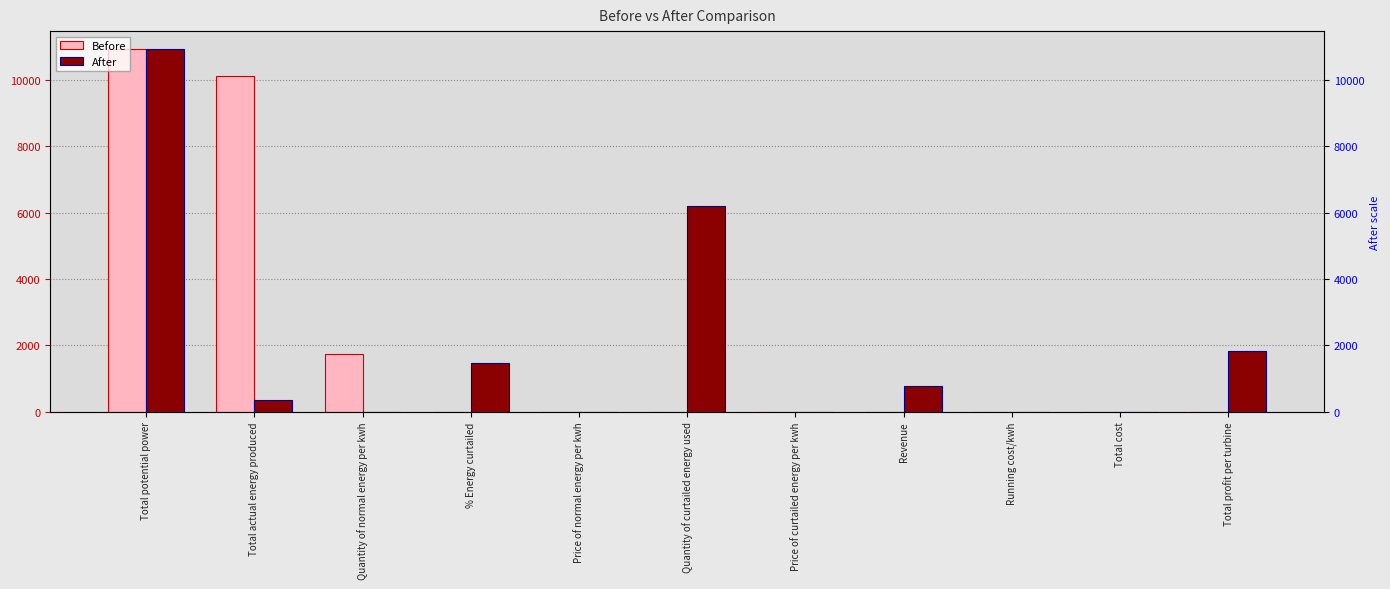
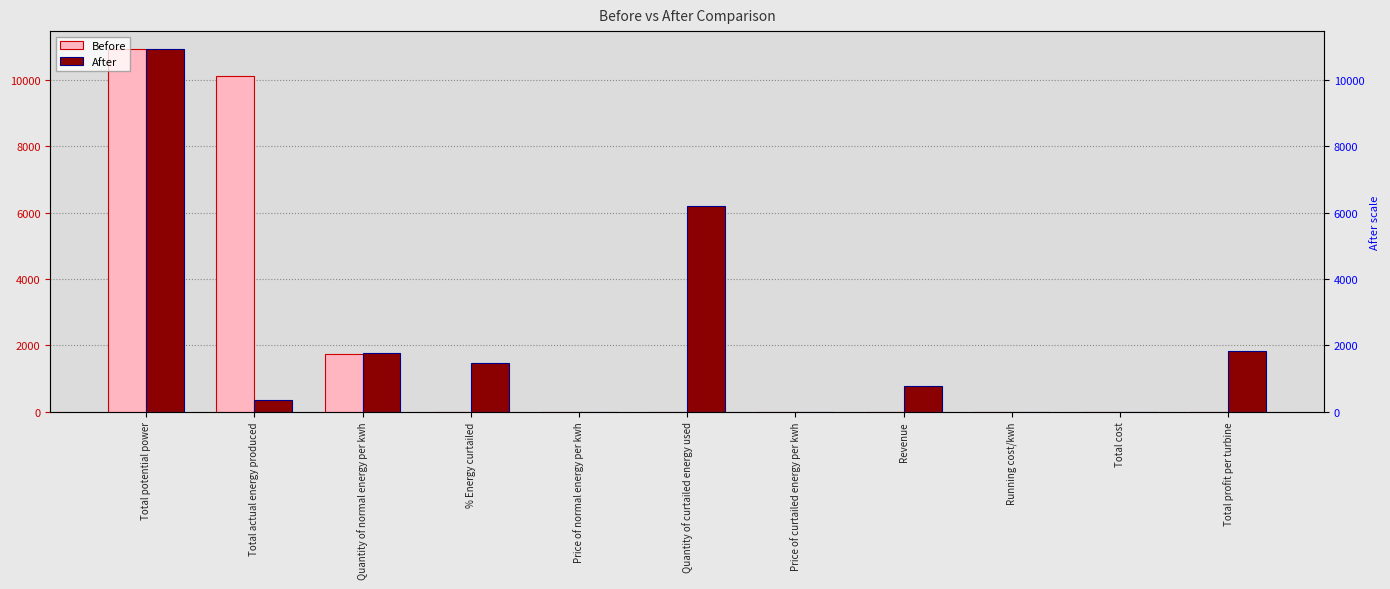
After, Quantity of normal energy per kwh: 0 -> 1800
